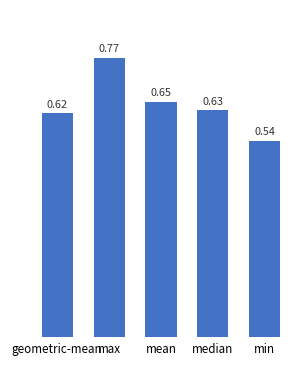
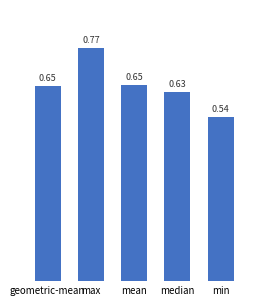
geometric-mean: 0.62 -> 0.65
